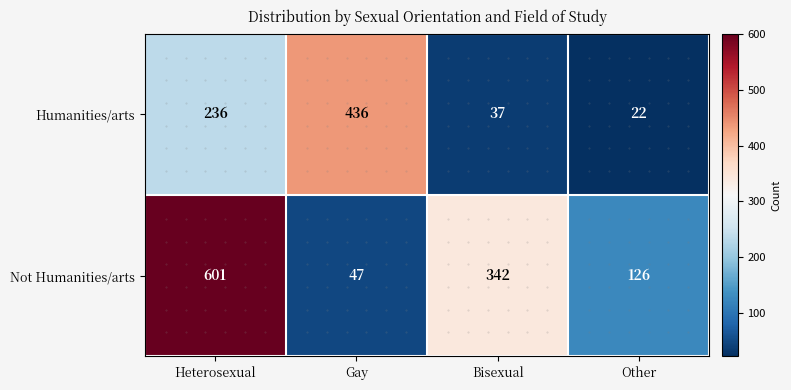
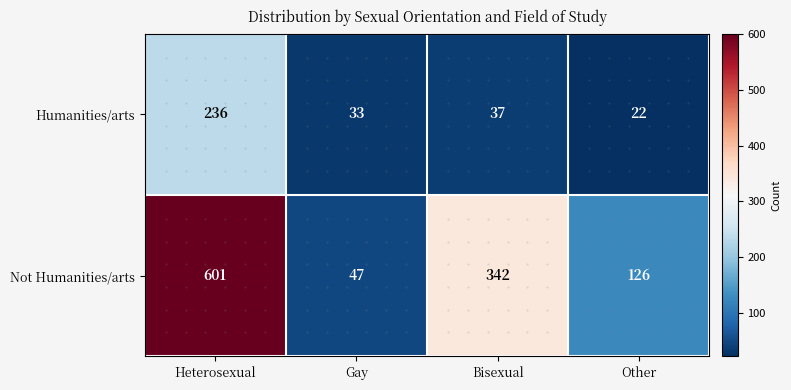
Humanities/arts, Gay: 436 -> 33
